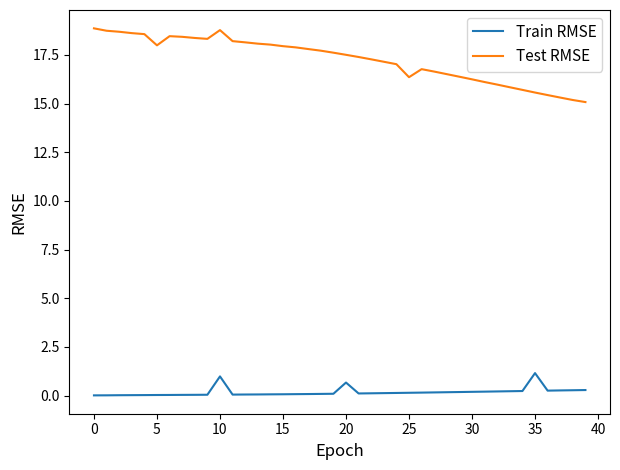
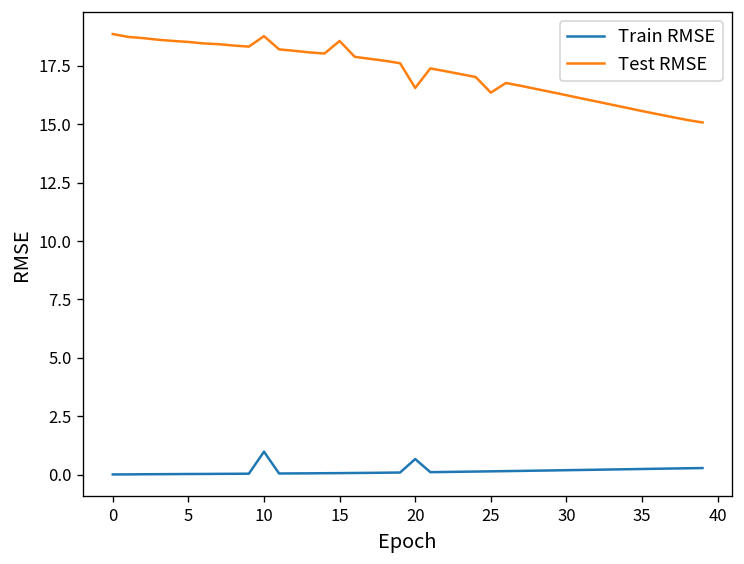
Test RMSE, 5: 18.0 -> 18.5
Test RMSE, 15: 18.0 -> 18.6
Test RMSE, 20: 17.5 -> 16.6
Train RMSE, 35: 1.2 -> 0.2
